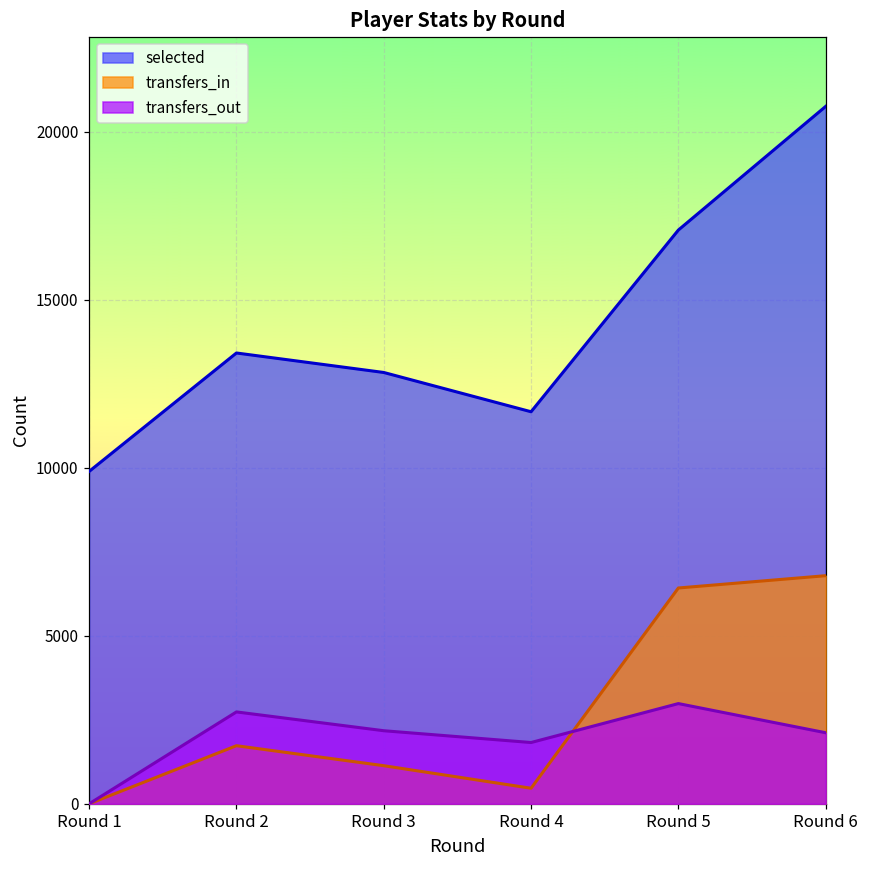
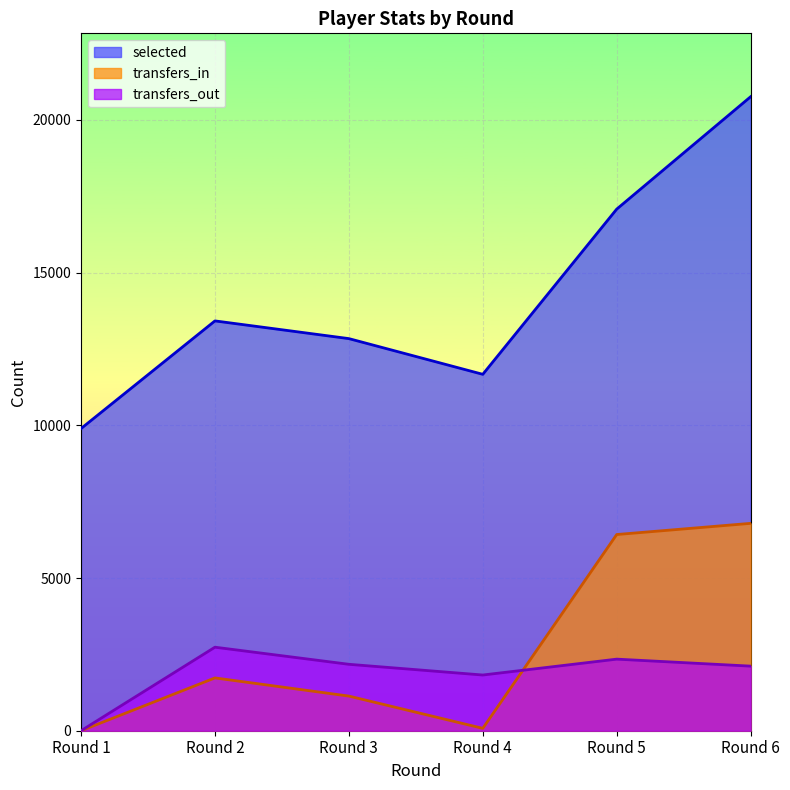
transfers_in, Round 4: 500 -> 100
transfers_out, Round 5: 3000 -> 2300
